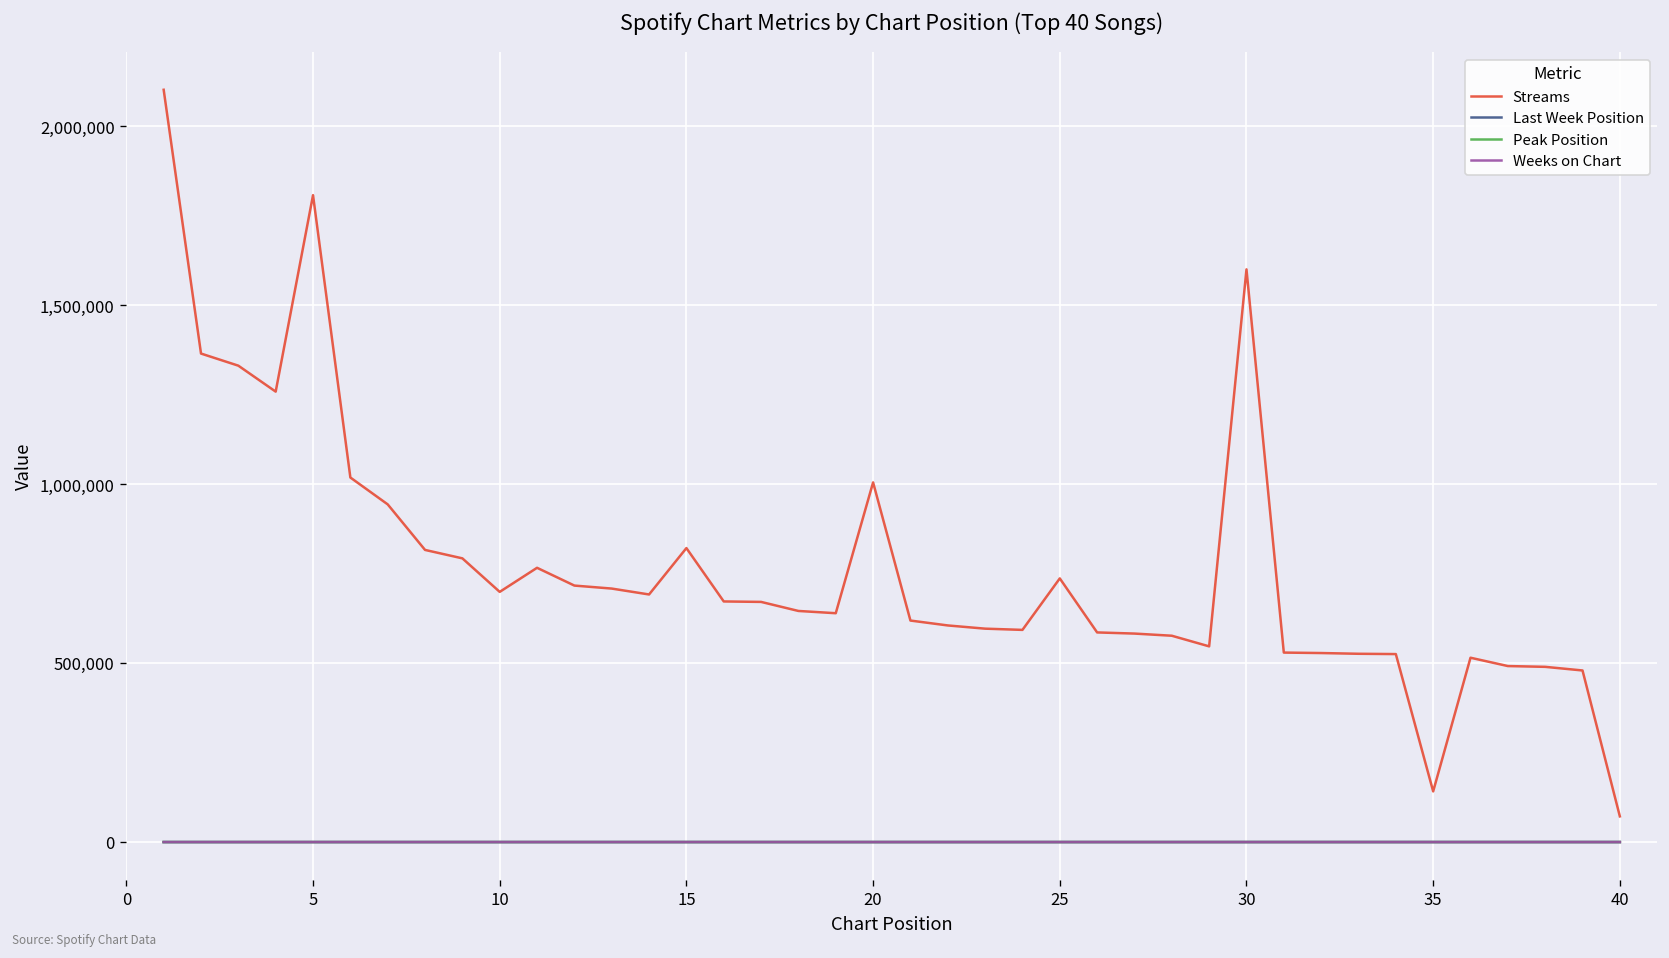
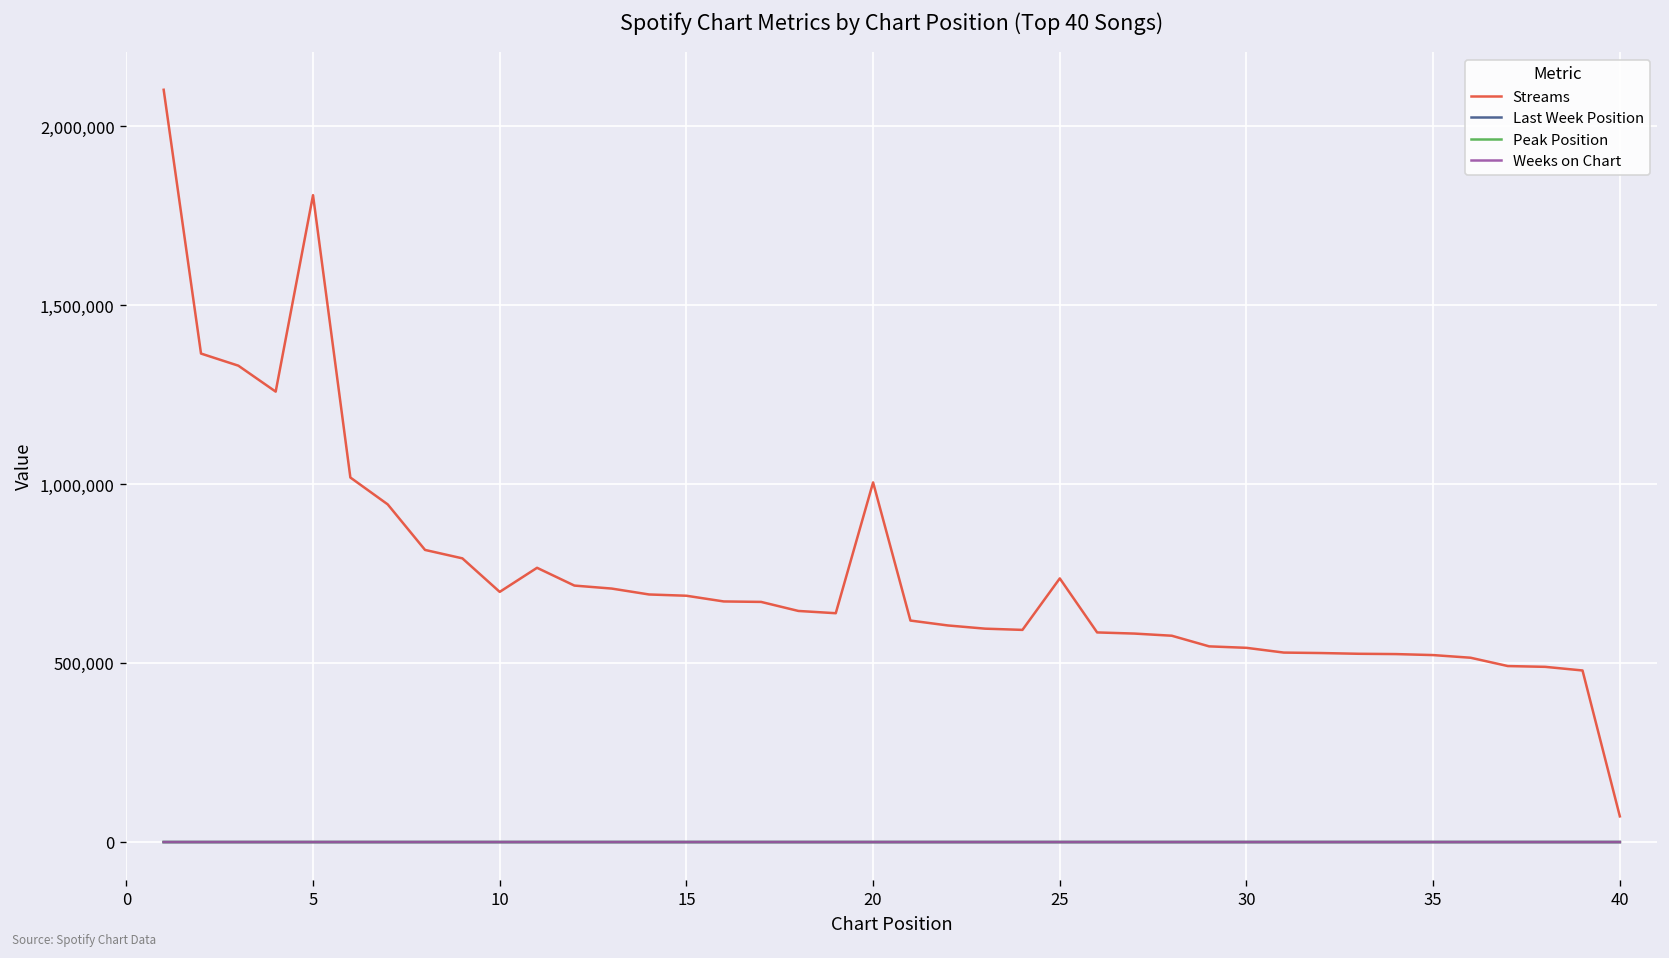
Streams, 15: 820,000 -> 690,000
Streams, 30: 1,600,000 -> 540,000
Streams, 35: 140,000 -> 520,000
